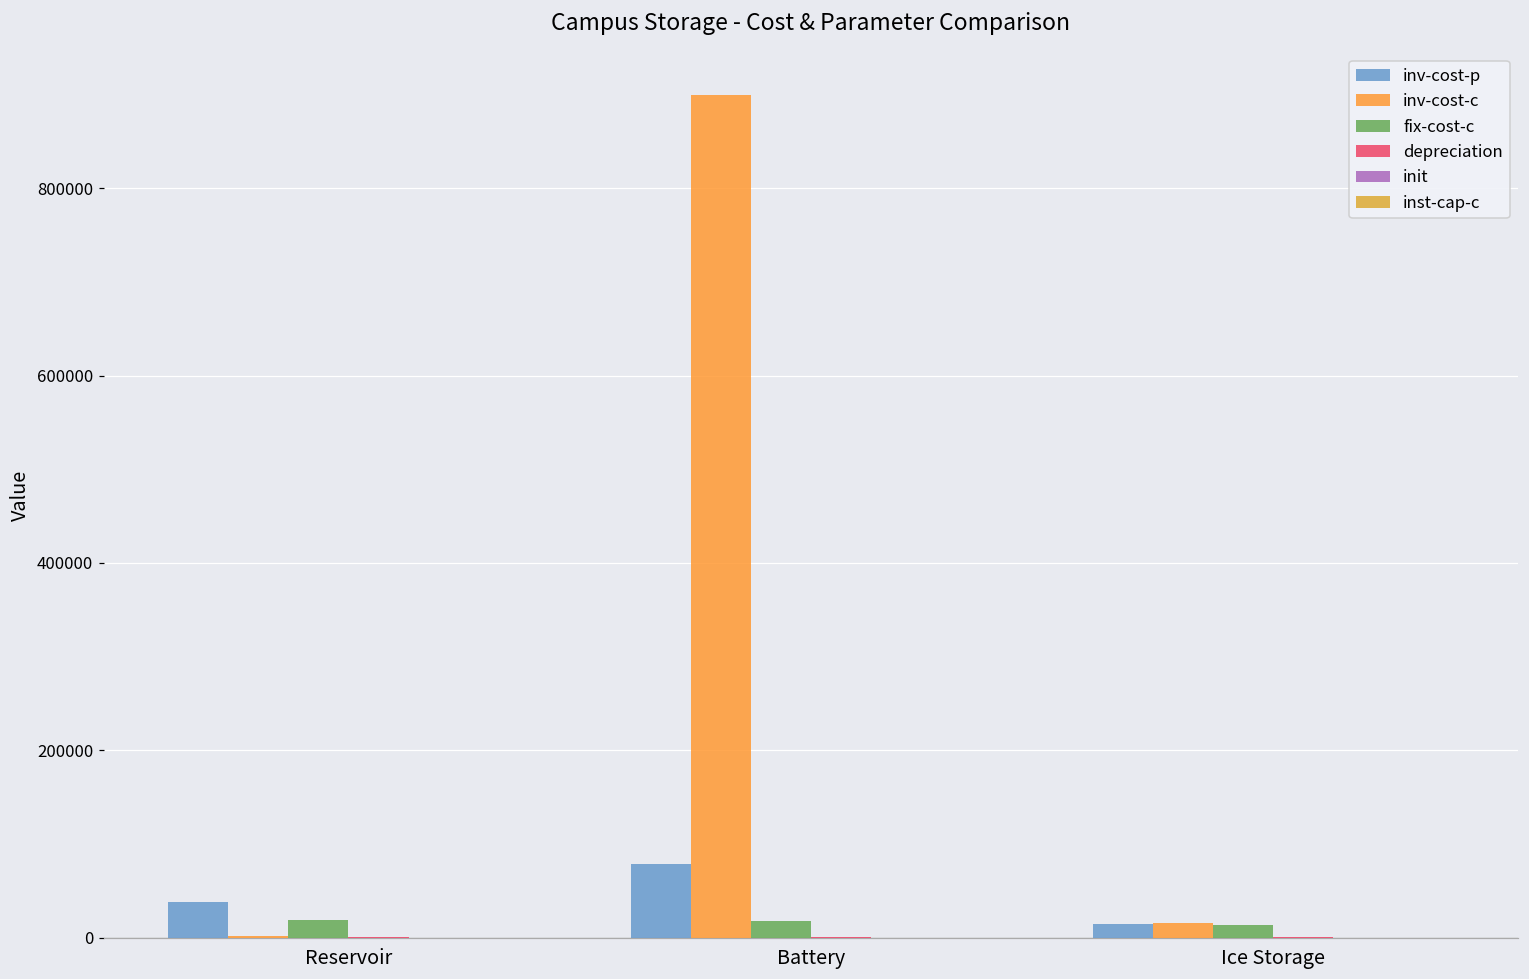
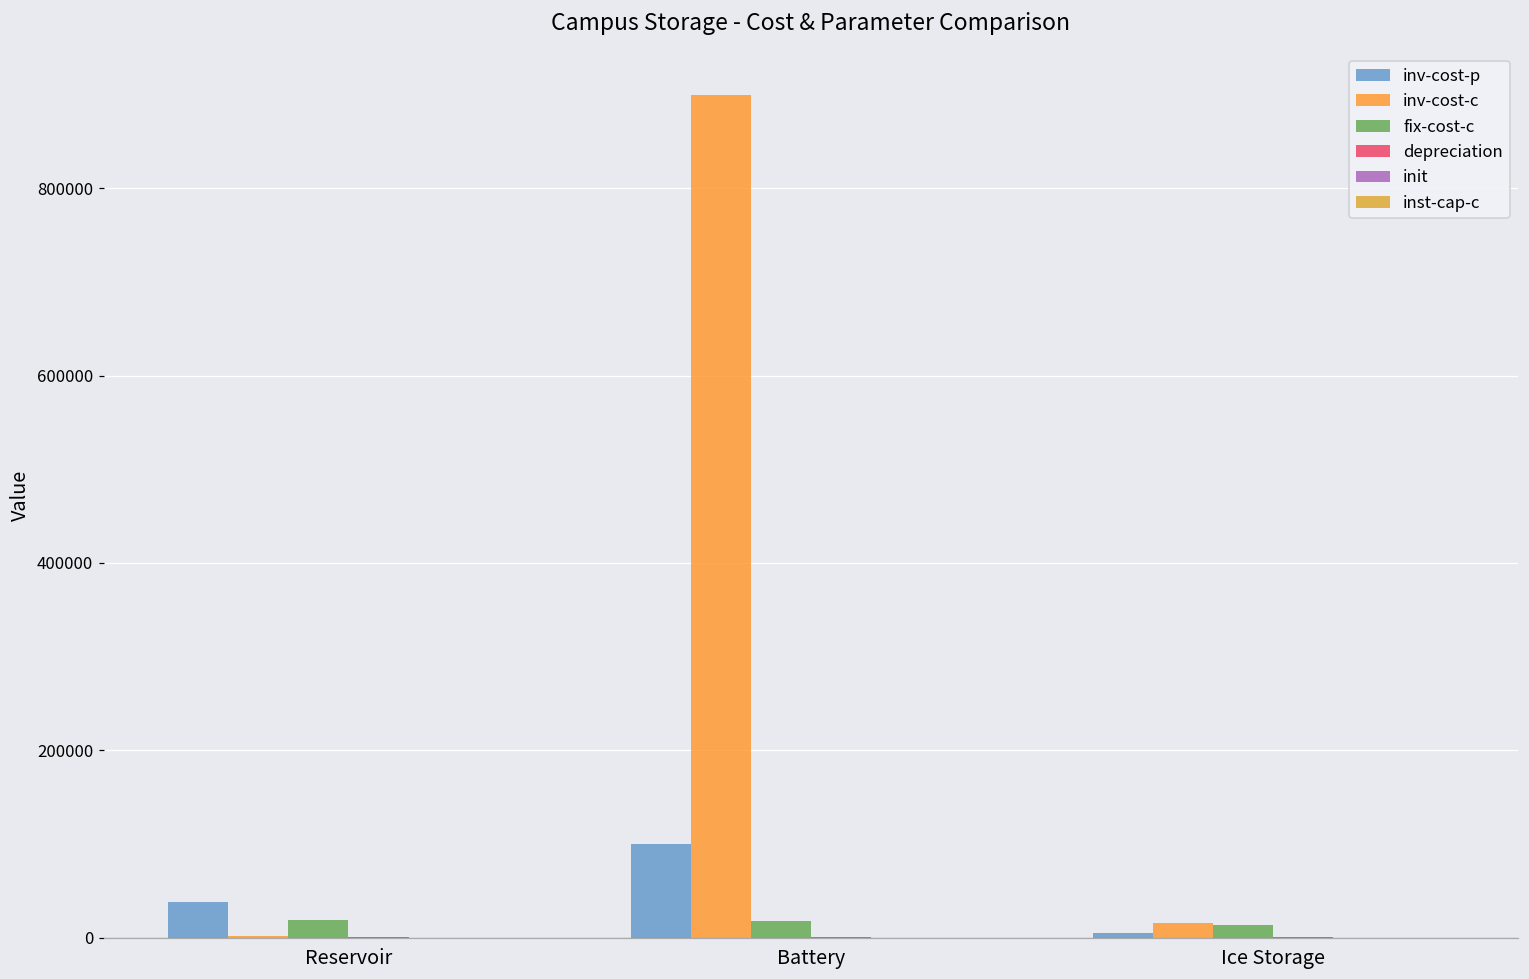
inv-cost-p, Battery: 80000 -> 100000
inv-cost-p, Ice Storage: 15000 -> 5000
